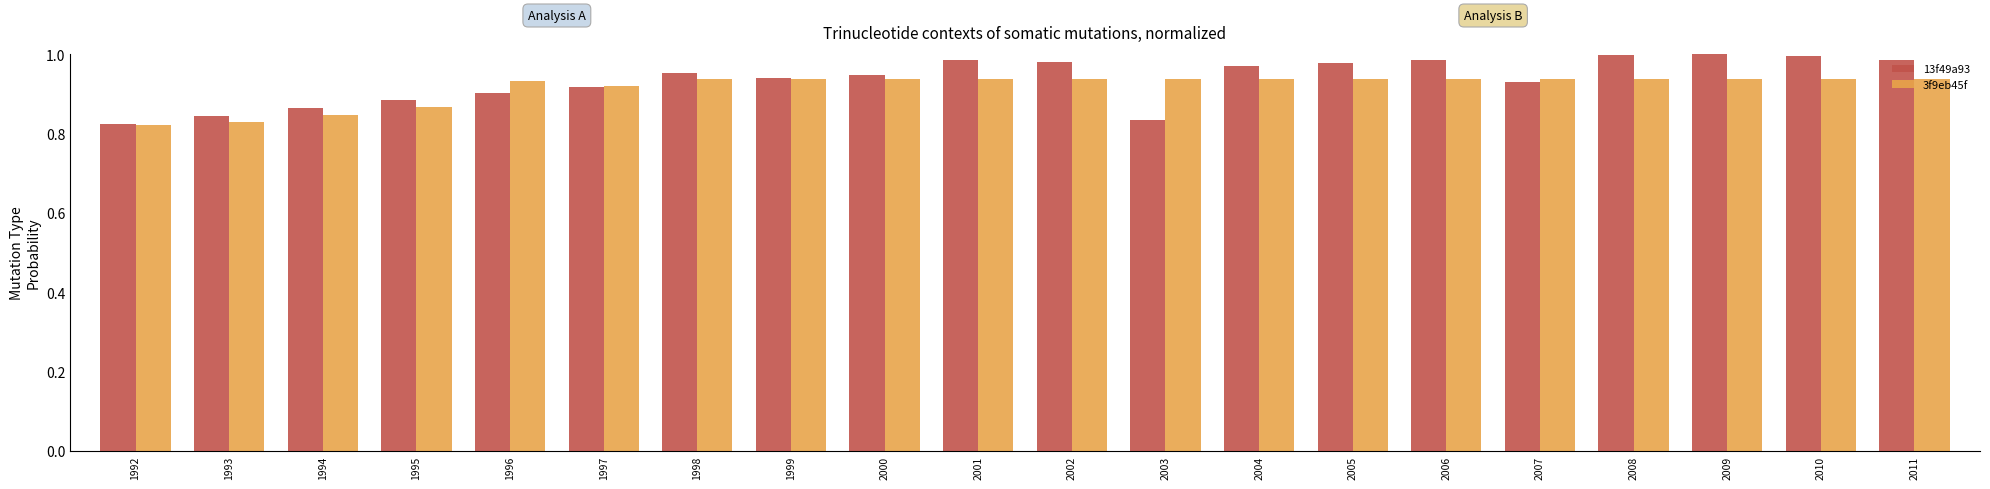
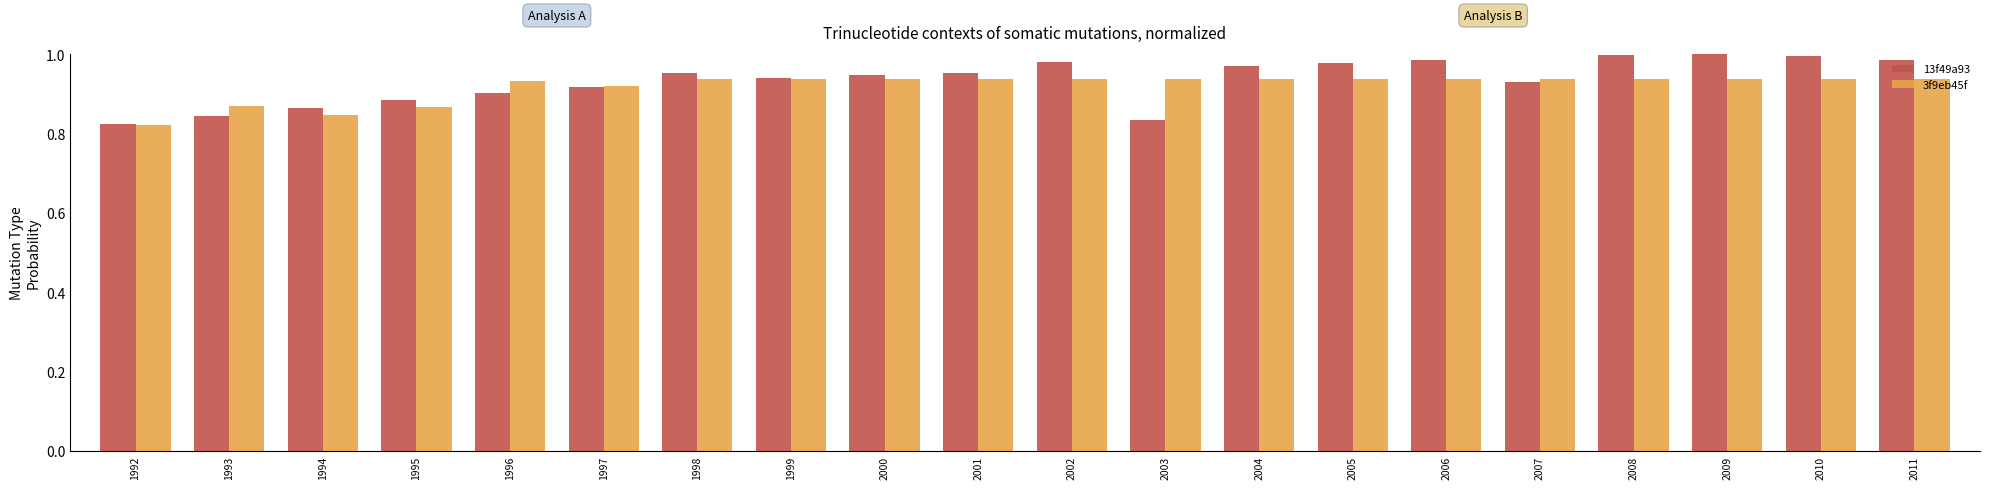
3f9eb45f, 1993: 0.83 -> 0.87
13f49a93, 2001: 0.99 -> 0.95
